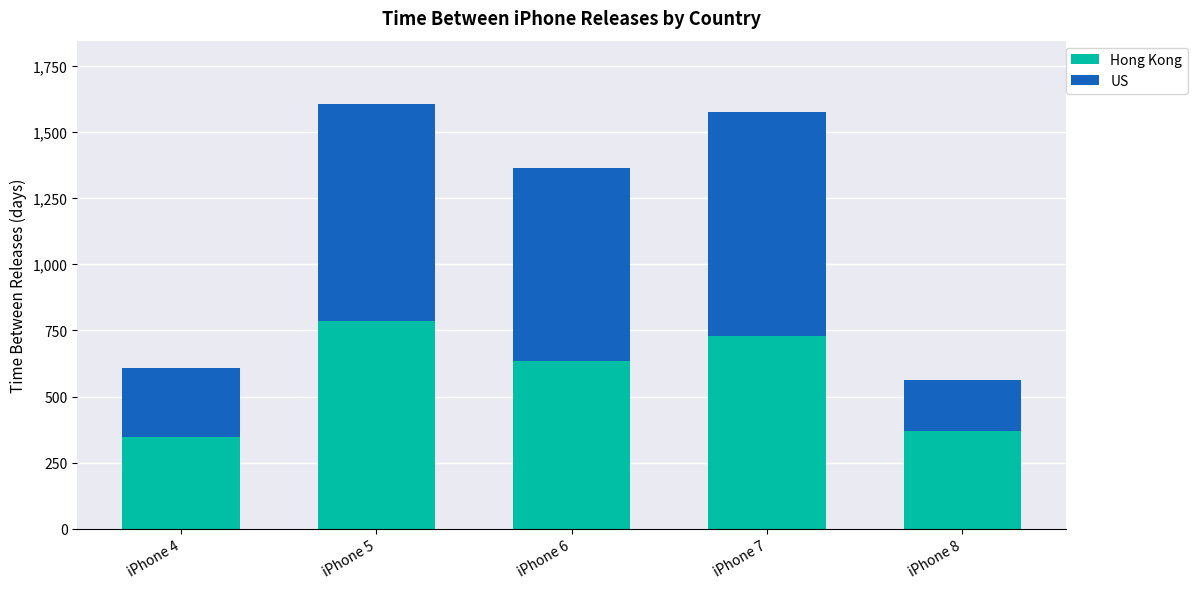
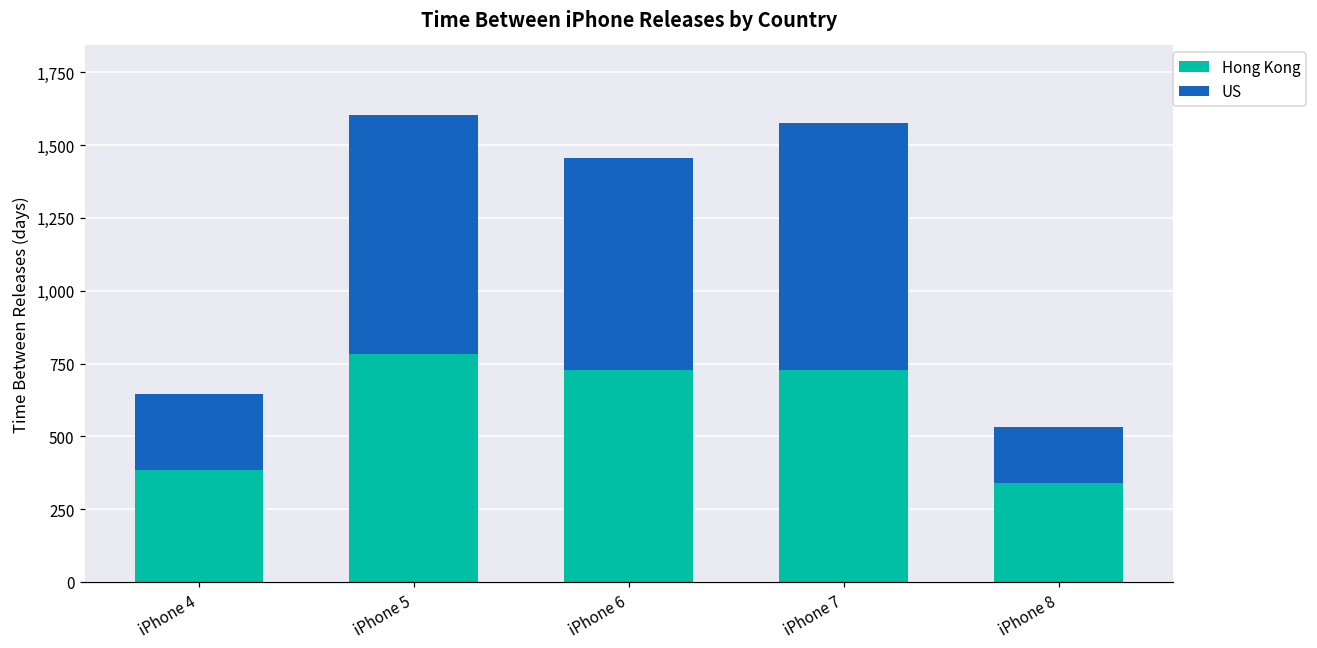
Hong Kong, iPhone 4: 350 -> 380
Hong Kong, iPhone 6: 630 -> 730
Hong Kong, iPhone 8: 370 -> 340
